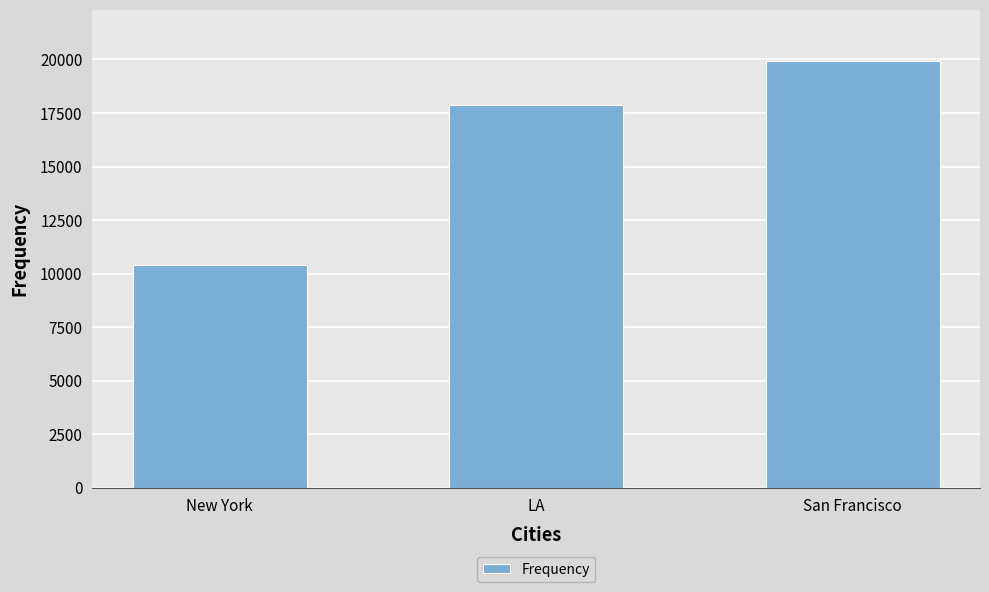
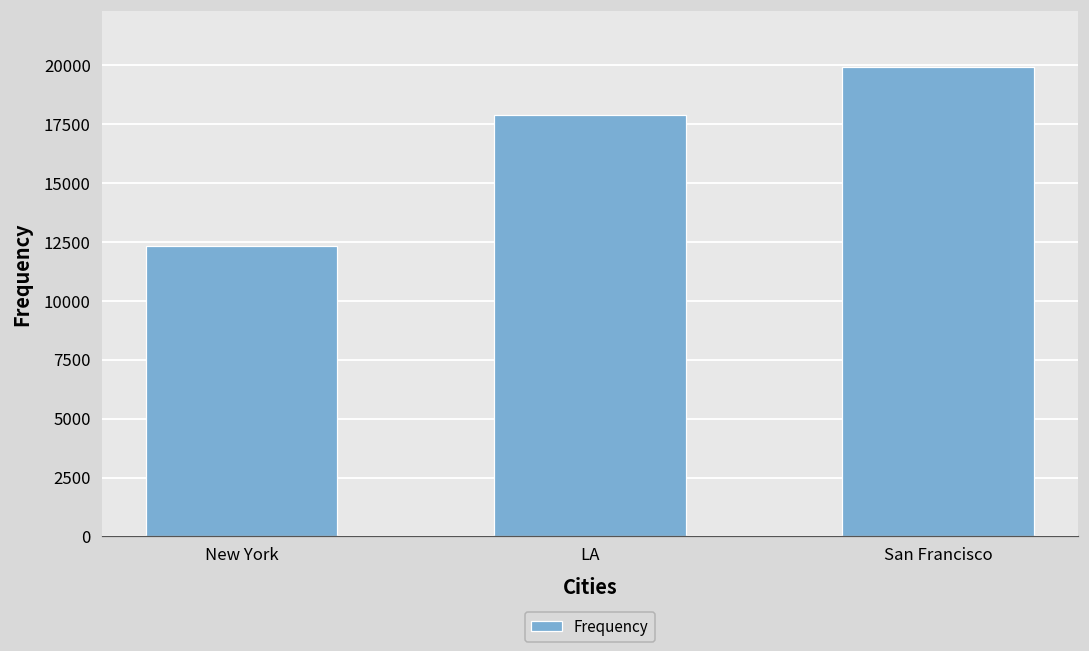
New York: 10400 -> 12300
